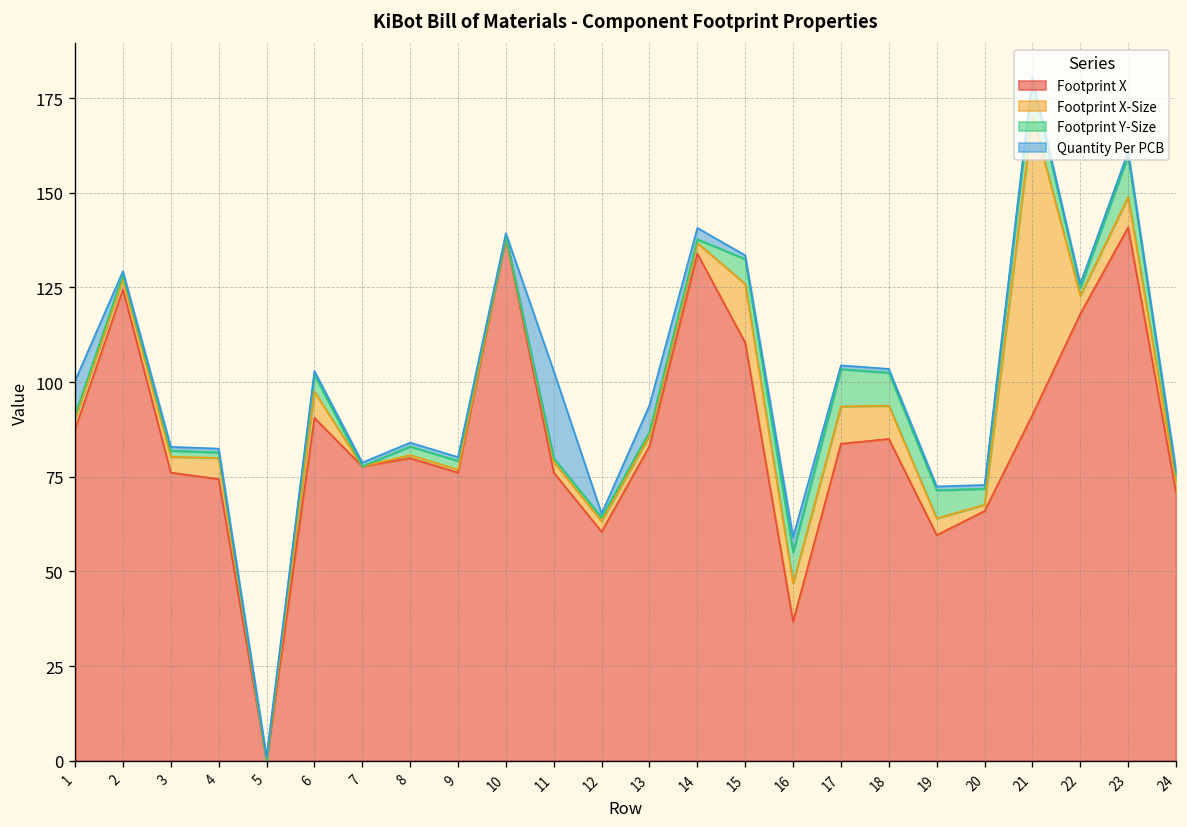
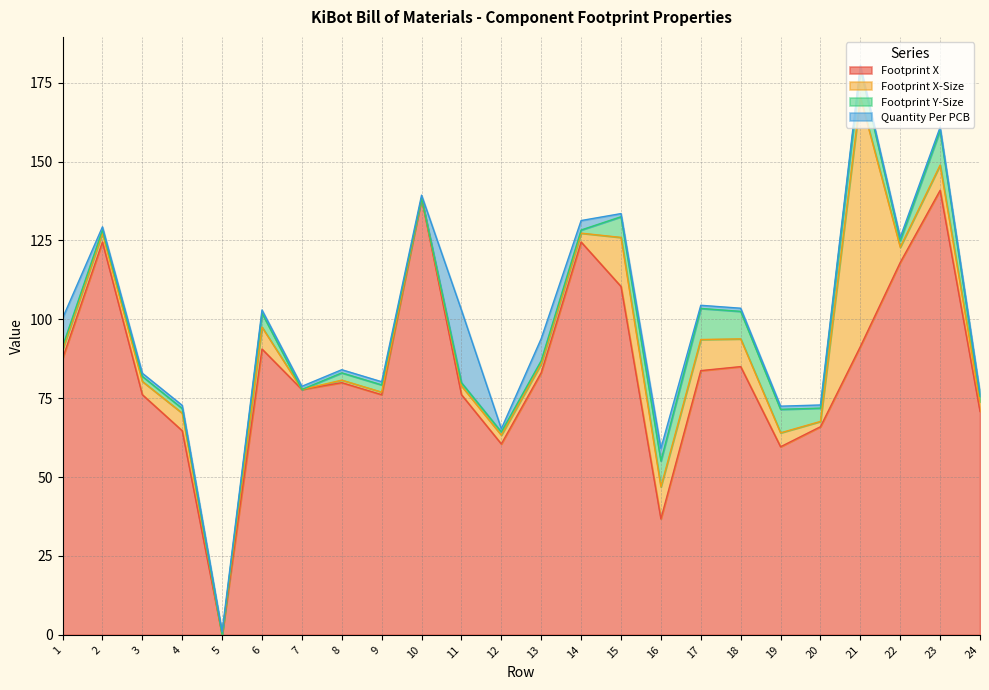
Footprint X, 4: 74 -> 65
Footprint X, 14: 134 -> 124
